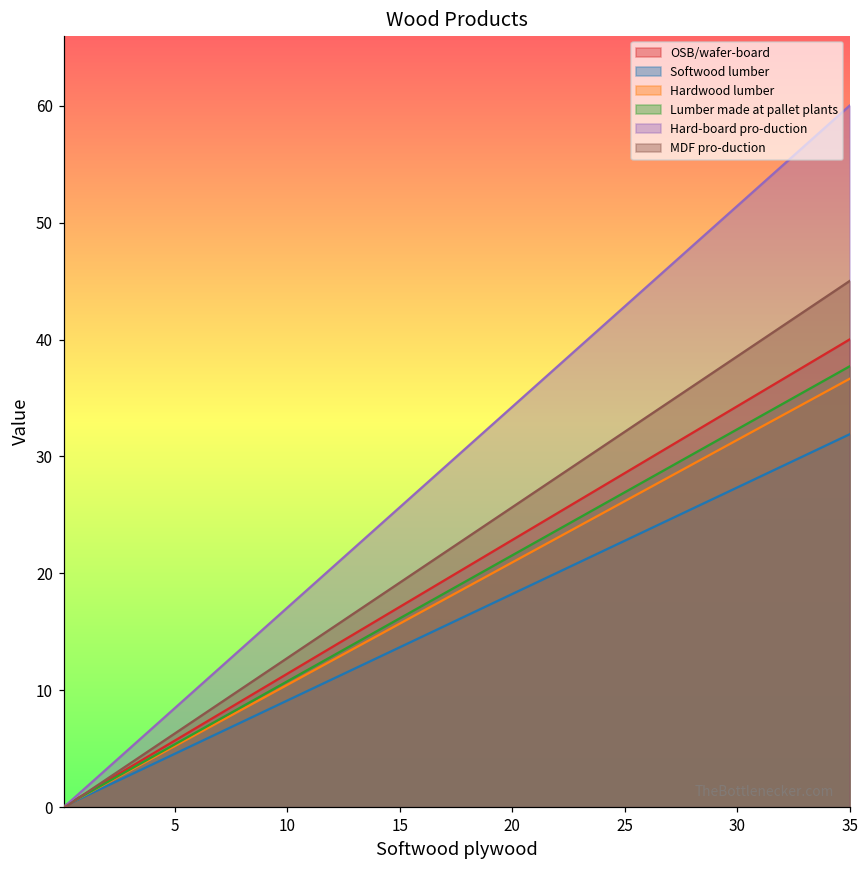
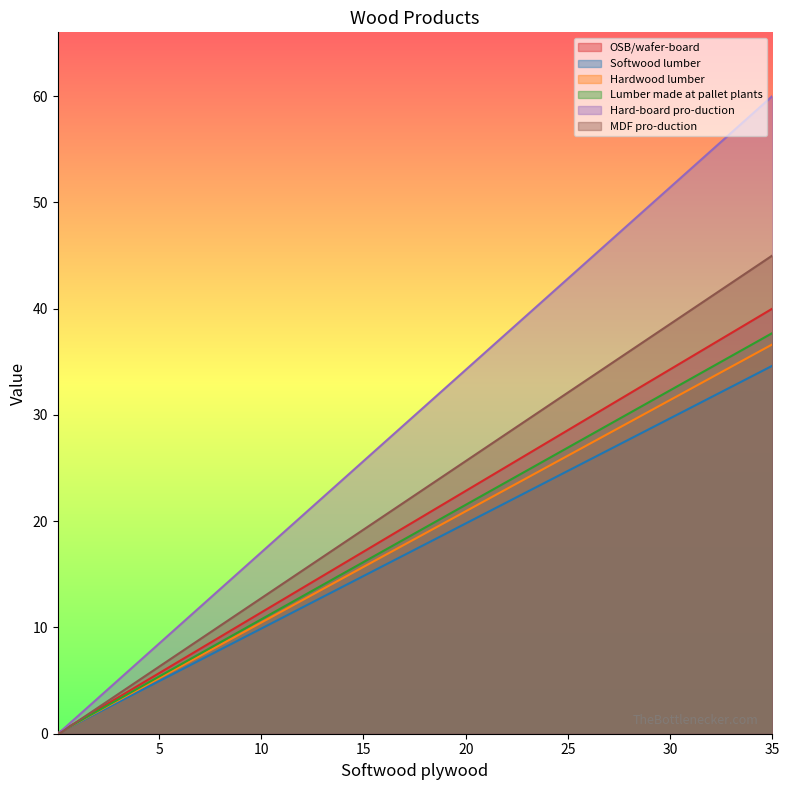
Softwood lumber, 35: 31.9 -> 34.6
